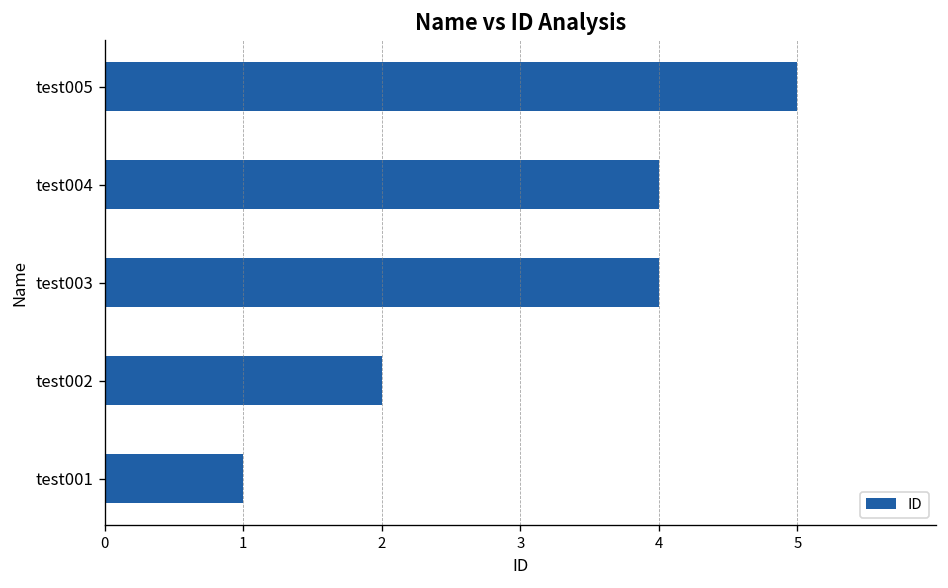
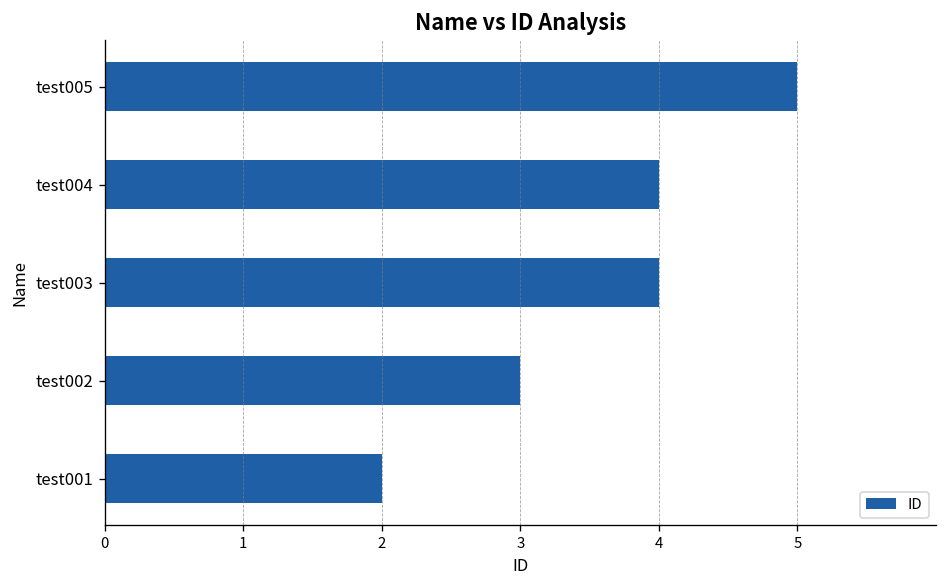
test002: 2 -> 3
test001: 1 -> 2
